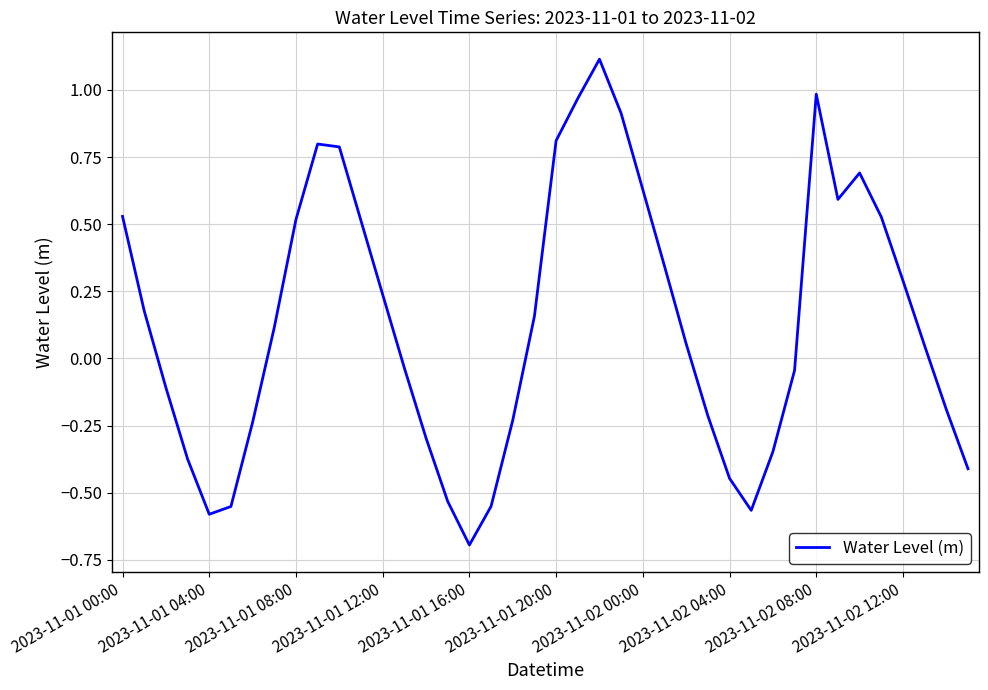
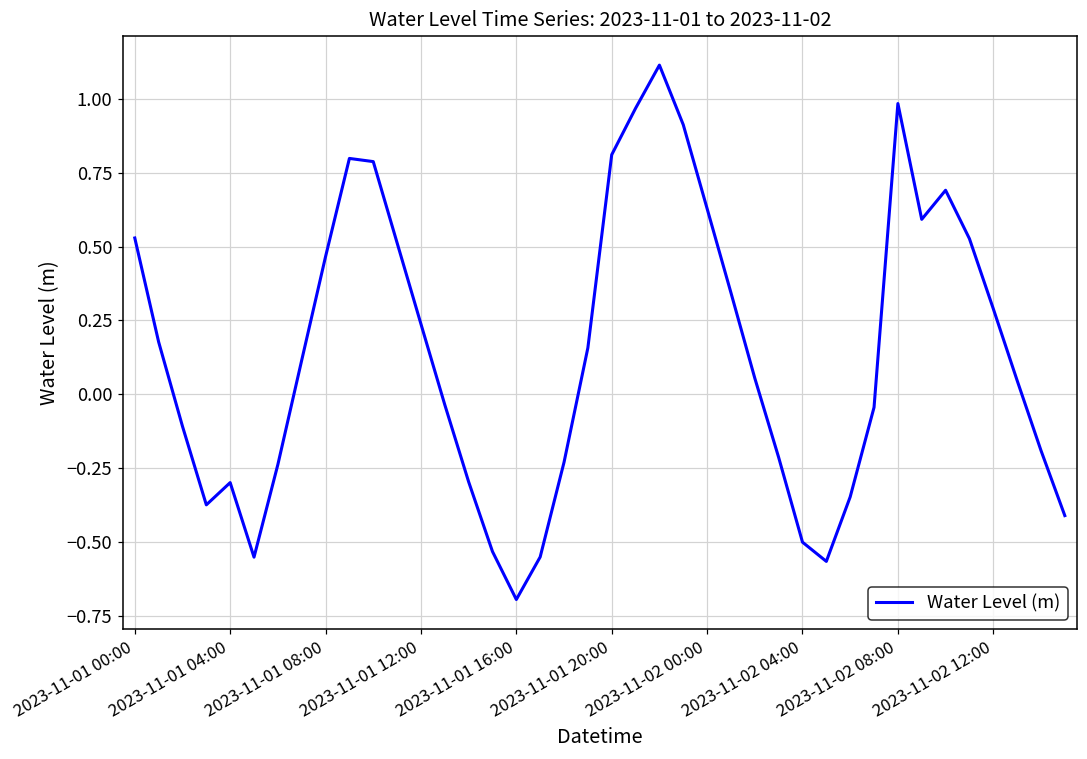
2023-11-01 04:00: -0.58 -> -0.30
2023-11-01 08:00: 0.52 -> 0.47
2023-11-02 04:00: -0.45 -> -0.50
